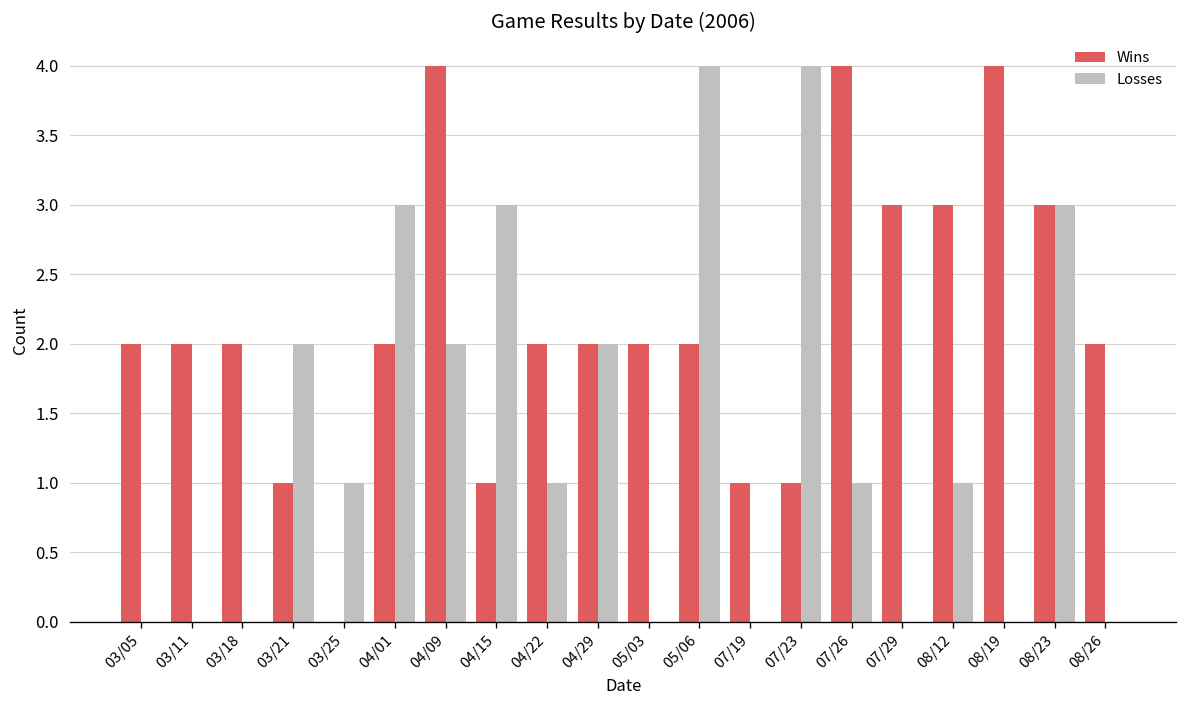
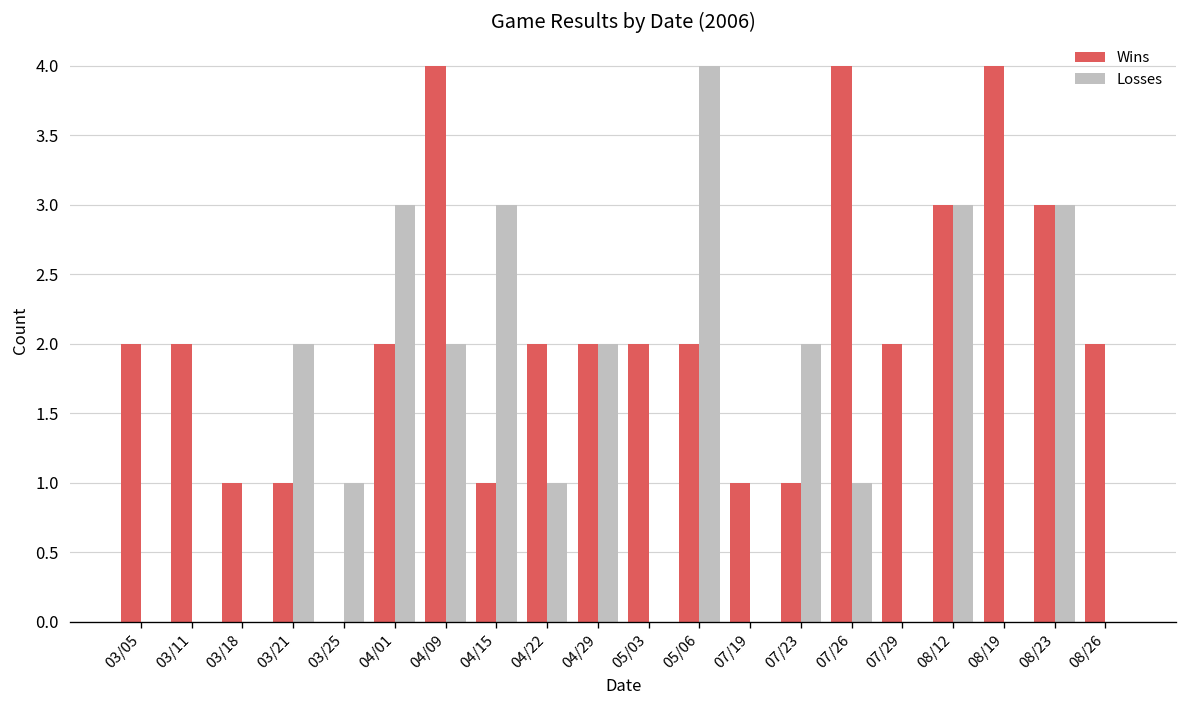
Wins, 03/18: 2 -> 1
Losses, 07/23: 4 -> 2
Wins, 07/29: 3 -> 2
Losses, 08/12: 1 -> 3
